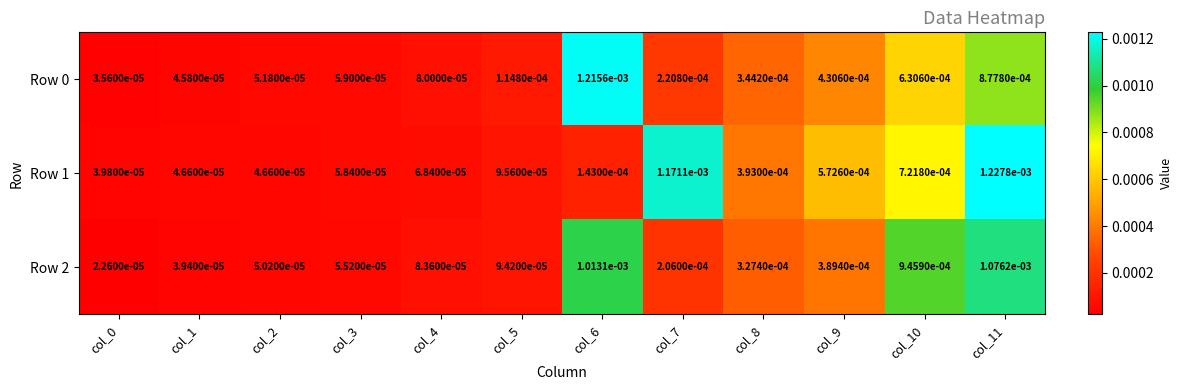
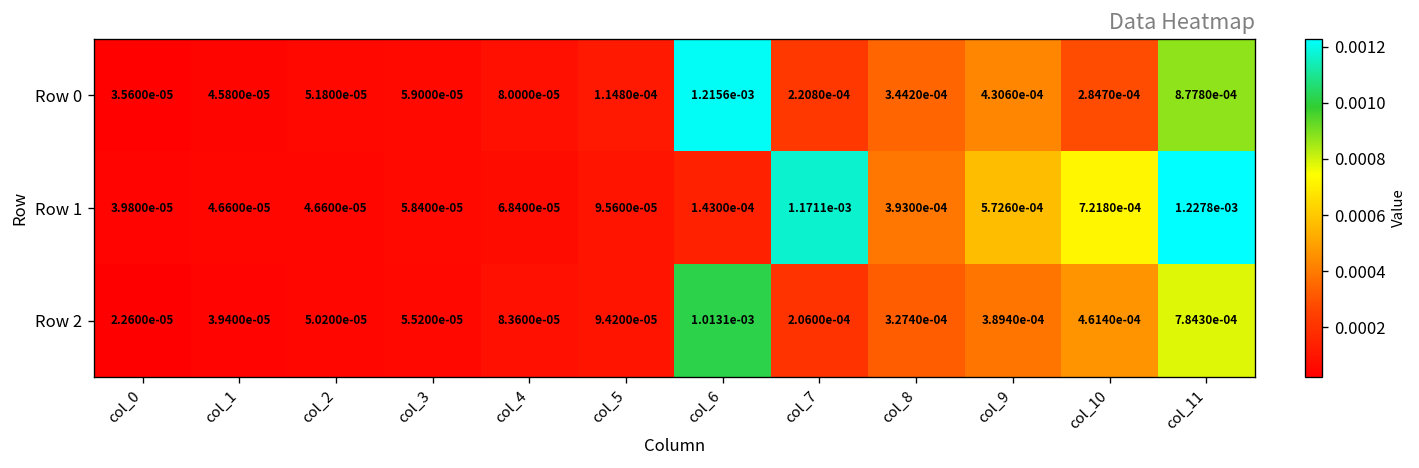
Row 0, col_10: 6.3060e-04 -> 2.8470e-04
Row 2, col_10: 9.4590e-04 -> 4.6140e-04
Row 2, col_11: 1.0762e-03 -> 7.8430e-04
